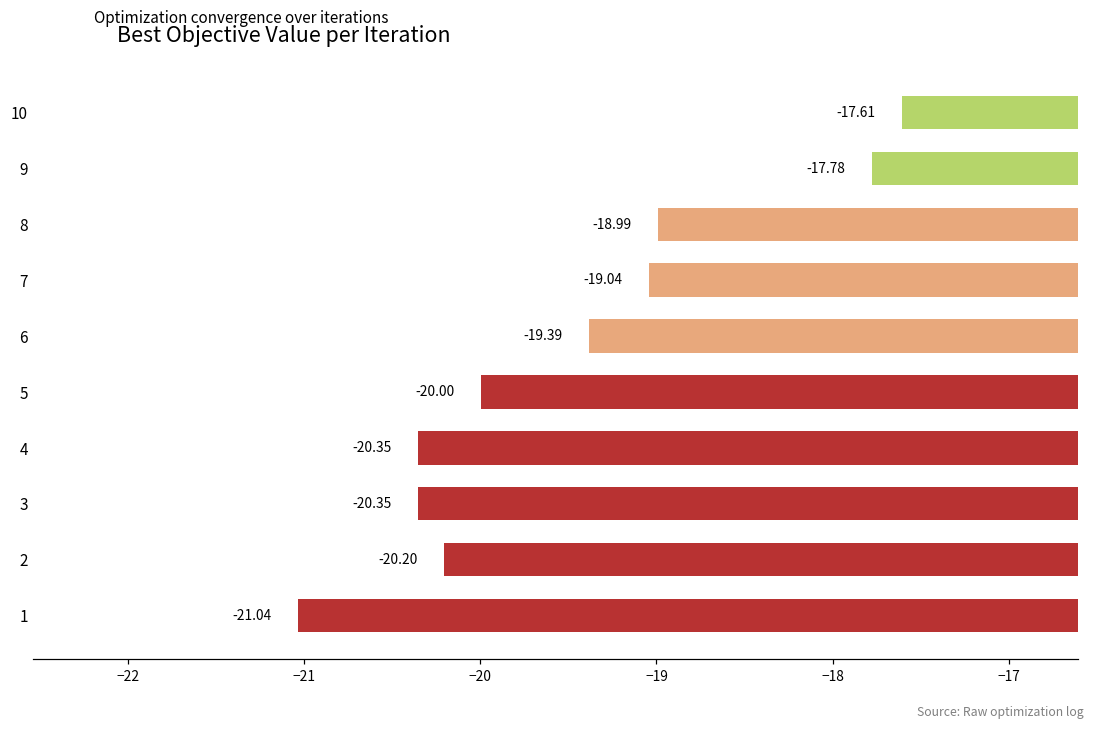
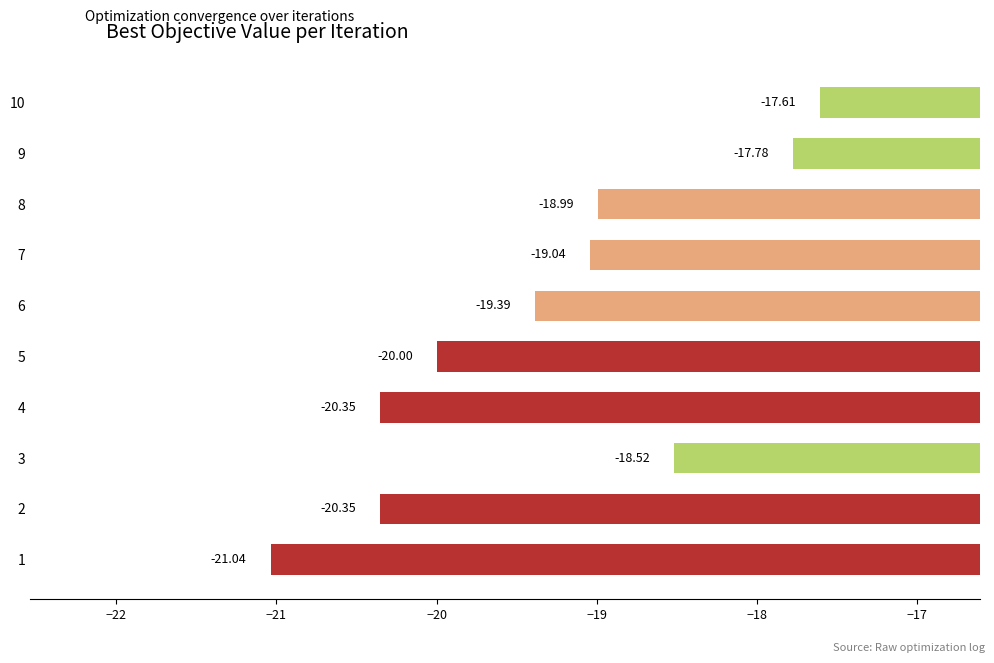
3: -20.35 -> -18.52
2: -20.20 -> -20.35
